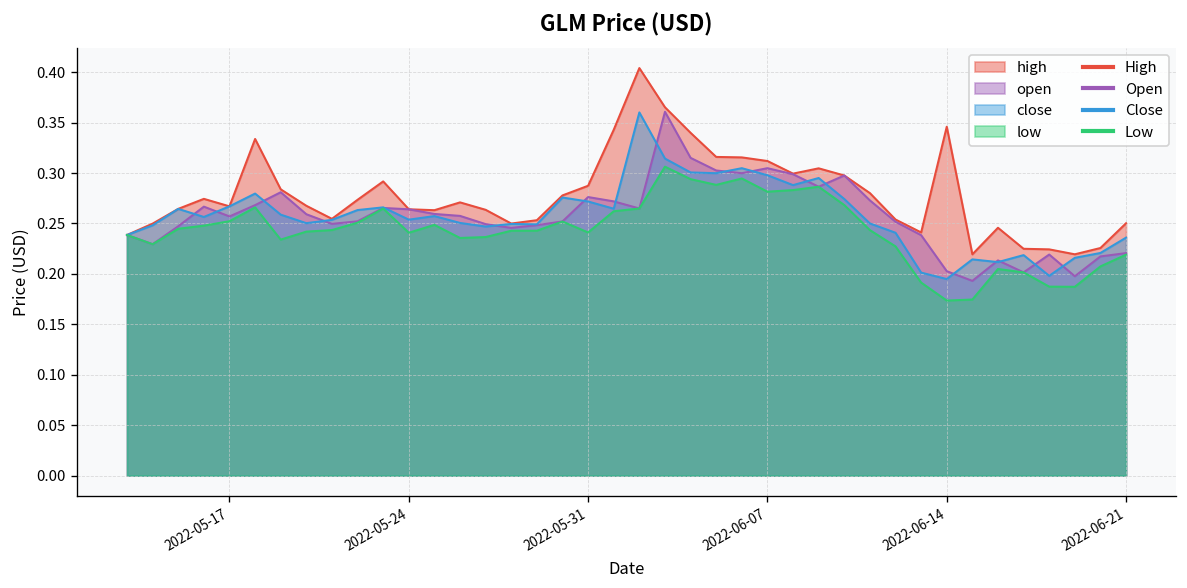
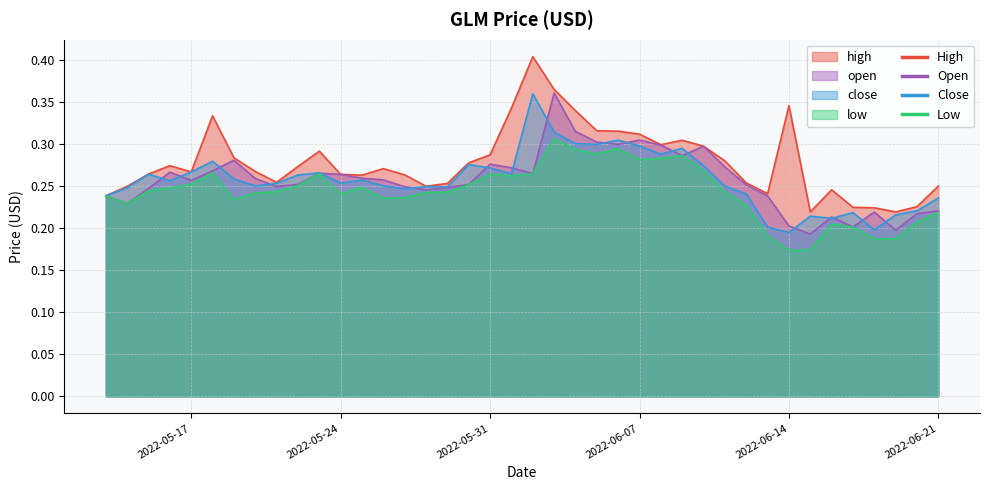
low, 2022-05-31: 0.24 -> 0.26
